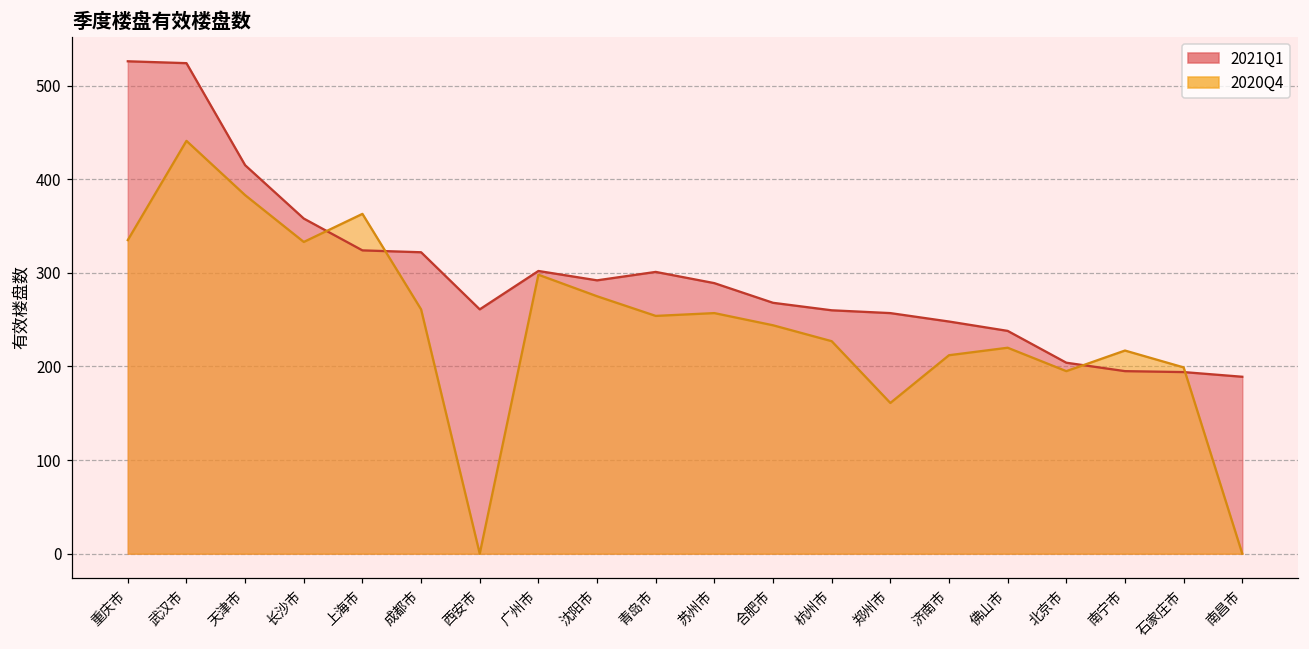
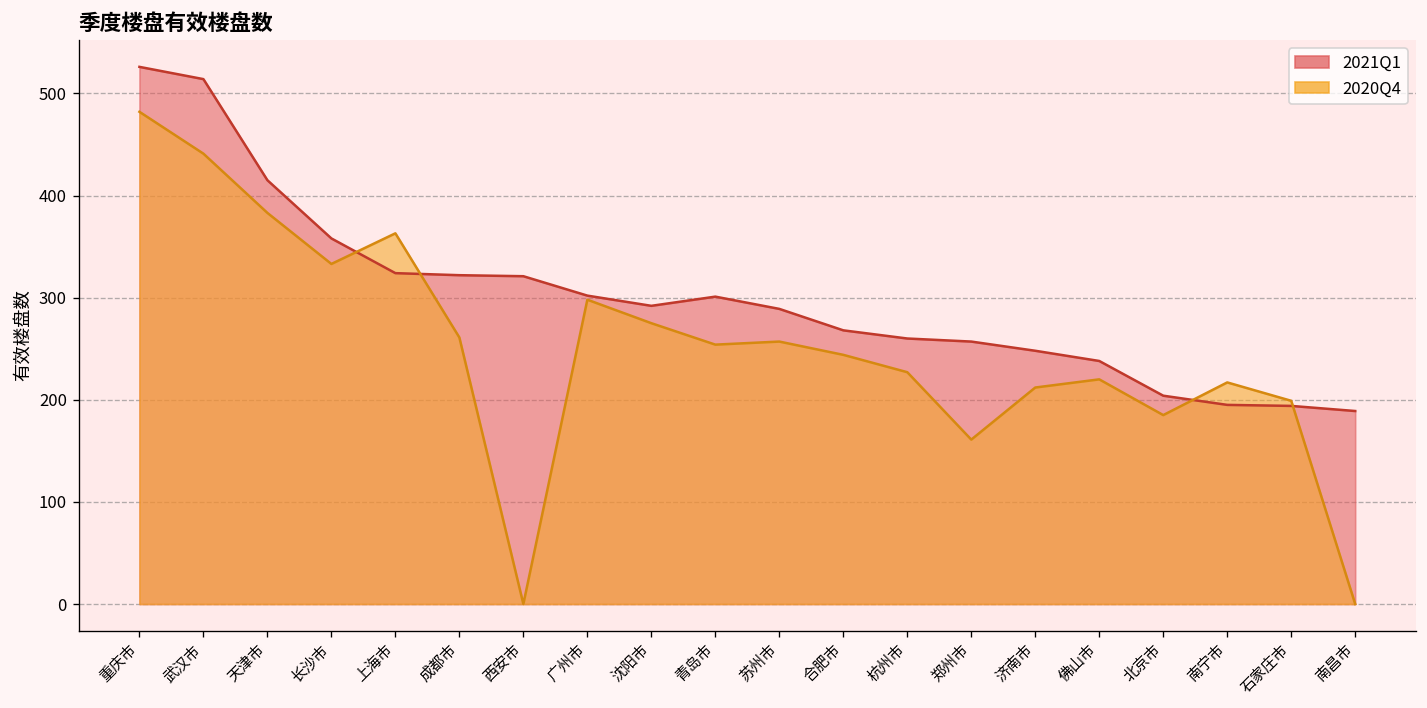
2020Q4, 重庆市: 340 -> 480
2021Q1, 武汉市: 520 -> 510
2021Q1, 西安市: 260 -> 320
2020Q4, 北京市: 200 -> 190
